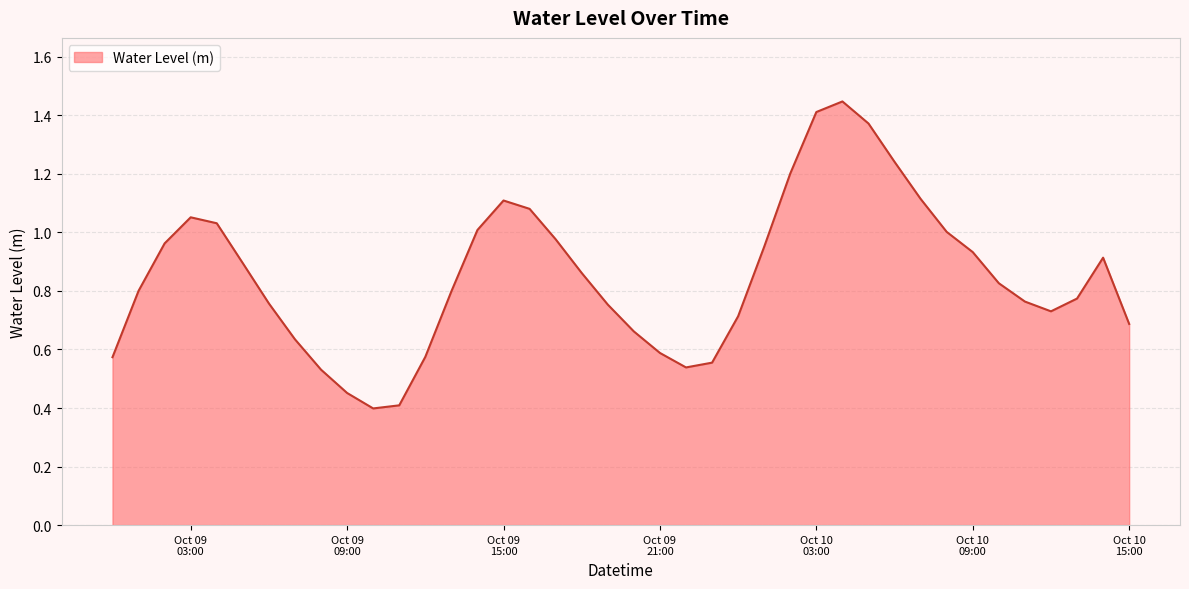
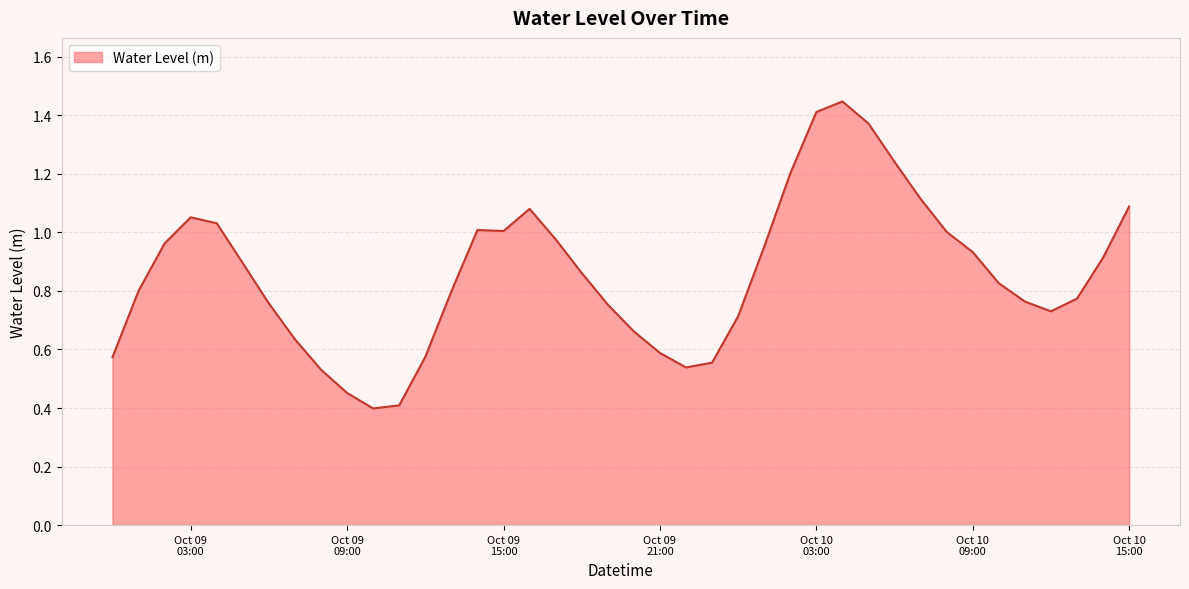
Oct 09 15:00: 1.11 -> 1.00
Oct 10 15:00: 0.69 -> 1.09
